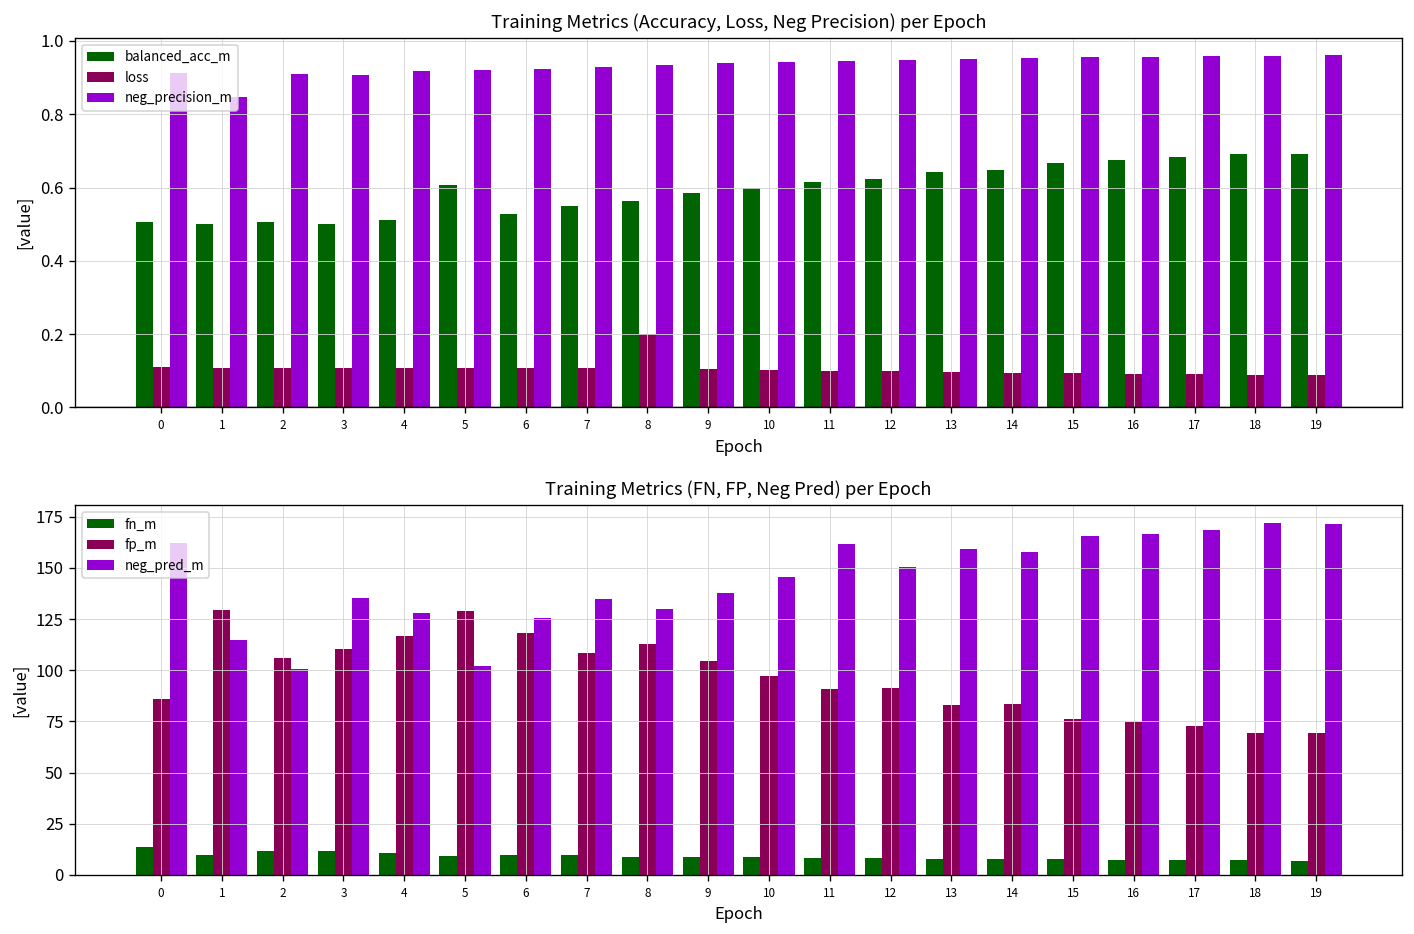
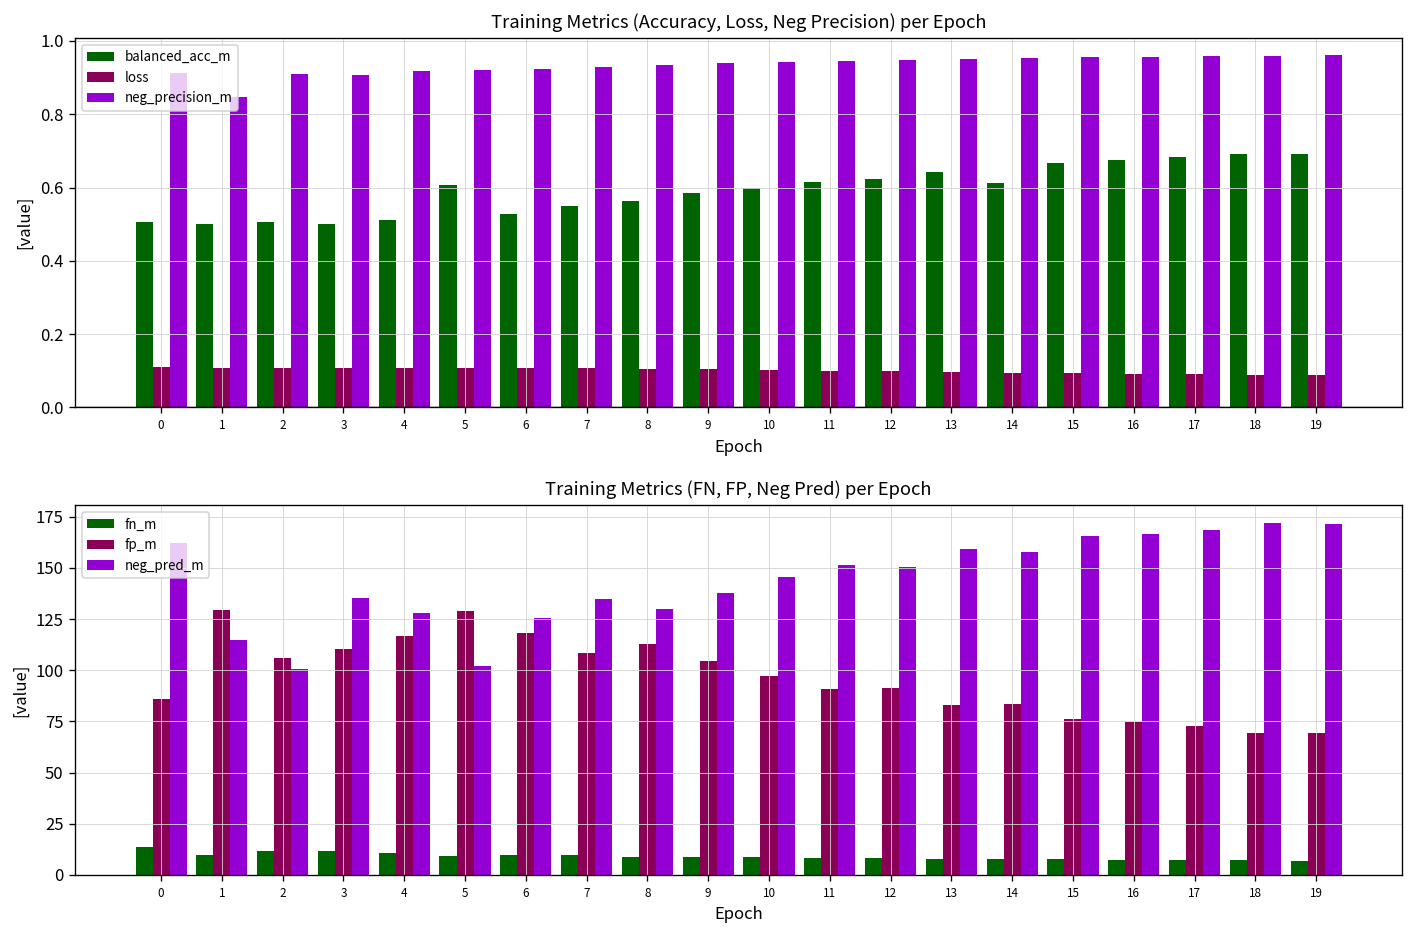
Training Metrics (Accuracy, Loss, Neg Precision) per Epoch, loss, 8: 0.20 -> 0.11
Training Metrics (Accuracy, Loss, Neg Precision) per Epoch, balanced_acc_m, 14: 0.65 -> 0.61
Training Metrics (FN, FP, Neg Pred) per Epoch, neg_pred_m, 11: 162 -> 152
